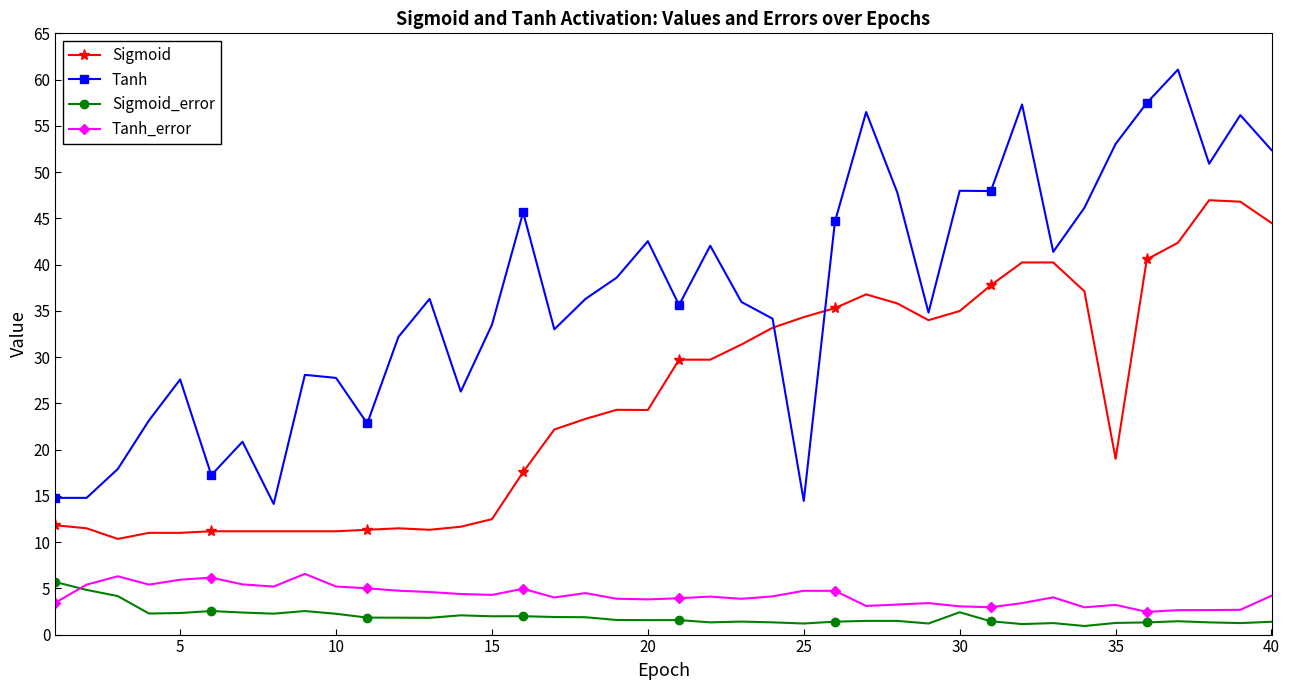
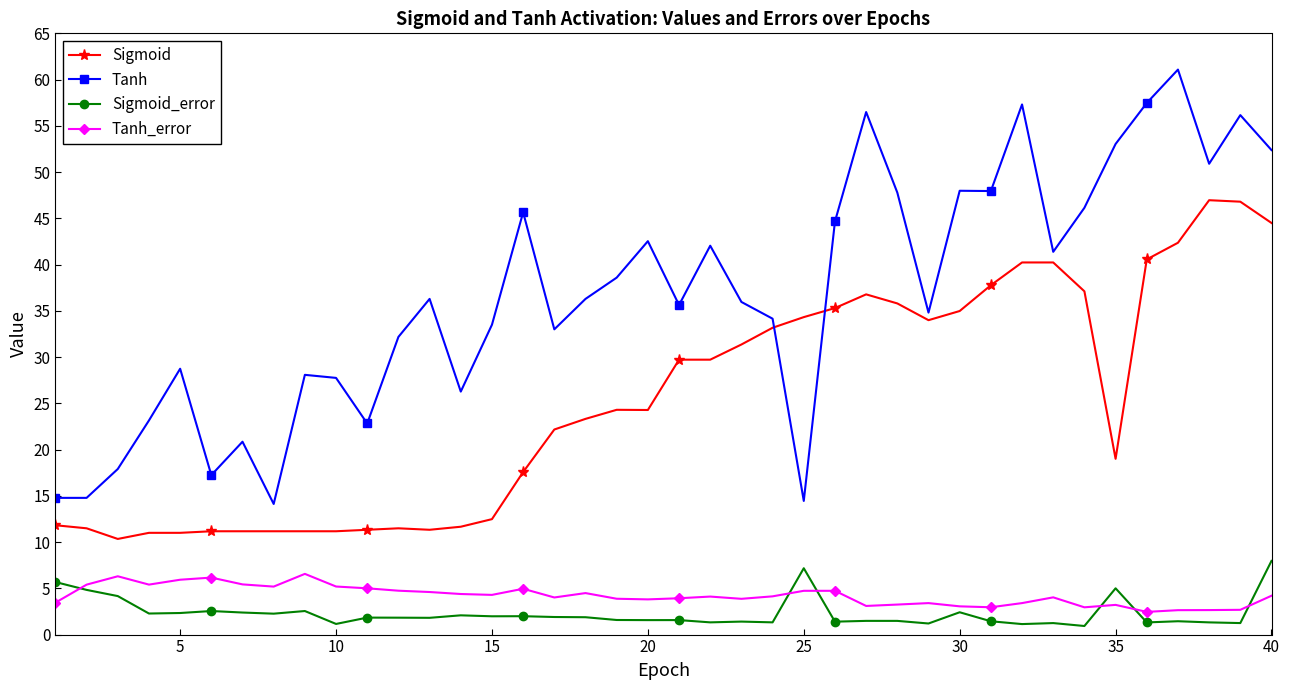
Tanh, 5: 28 -> 29
Sigmoid_error, 10: 2 -> 1
Sigmoid_error, 25: 1 -> 7
Sigmoid_error, 35: 1 -> 5
Sigmoid_error, 40: 1 -> 8
